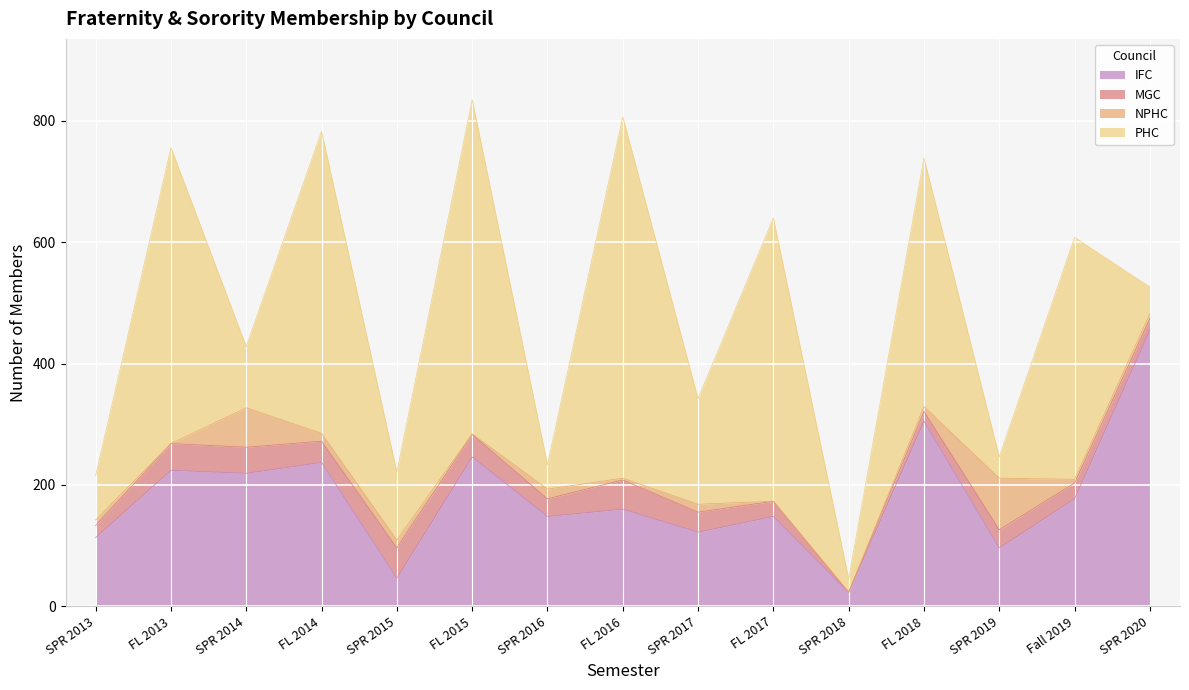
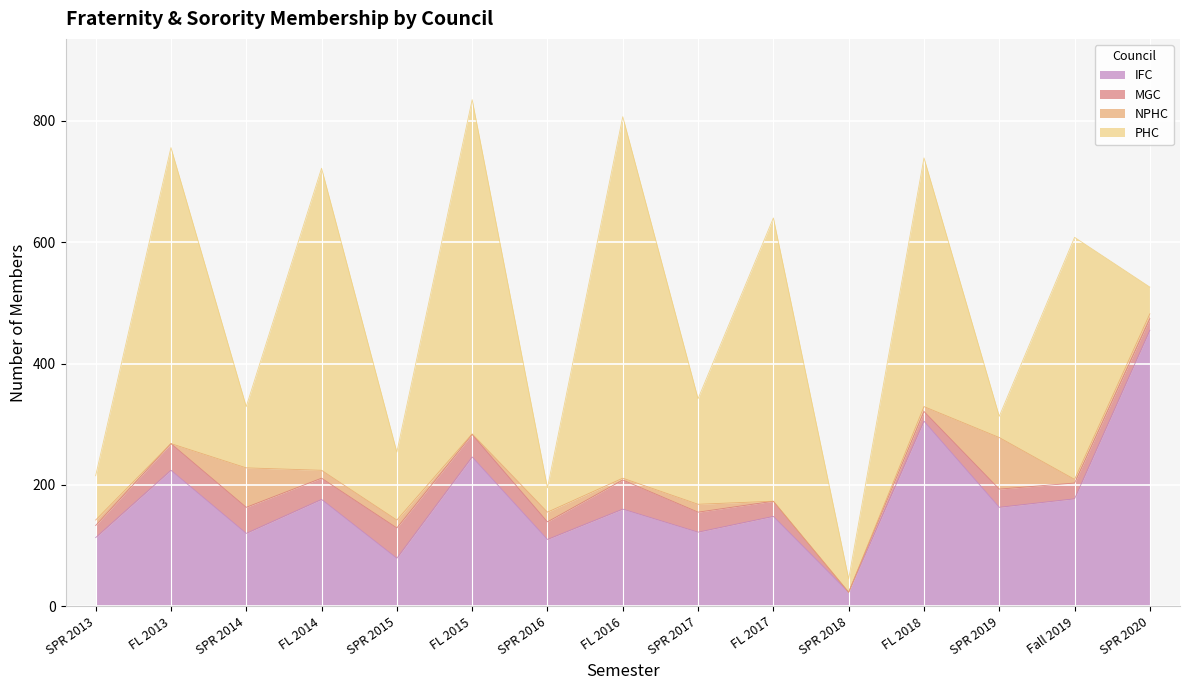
IFC, SPR 2014: 220 -> 120
IFC, FL 2014: 240 -> 180
IFC, SPR 2015: 50 -> 80
IFC, SPR 2016: 150 -> 110
IFC, SPR 2019: 100 -> 160
